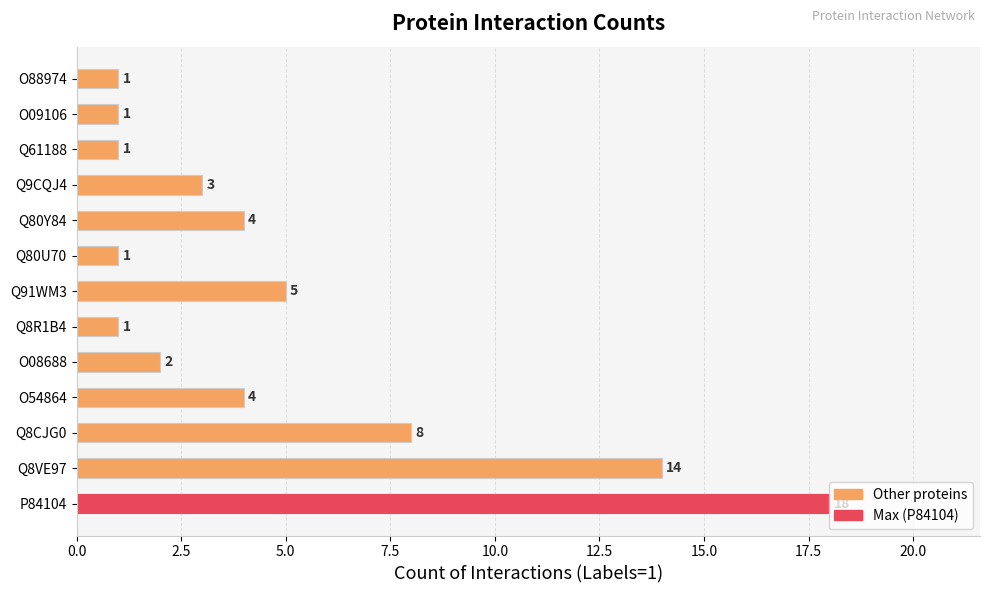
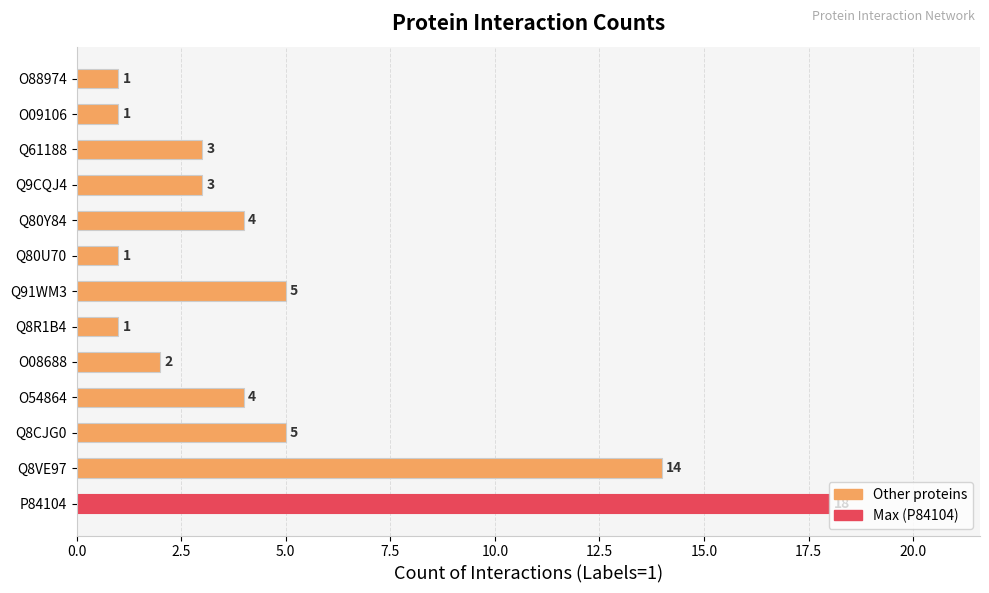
Q61188: 1 -> 3
Q8CJG0: 8 -> 5
